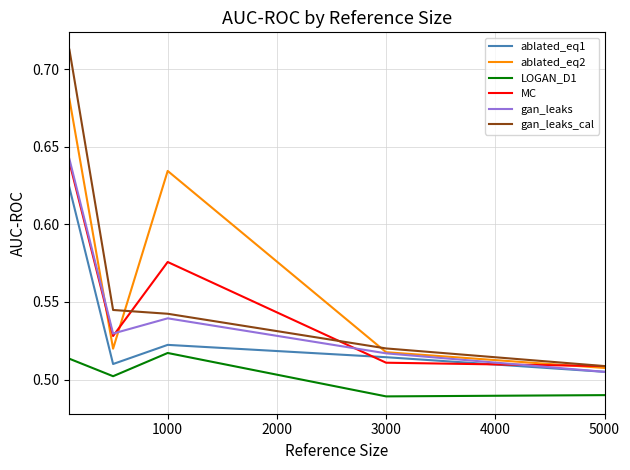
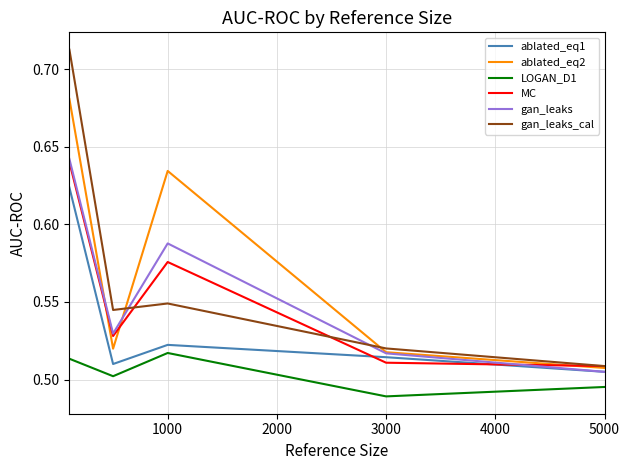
gan_leaks, 1000: 0.539 -> 0.588
gan_leaks_cal, 1000: 0.542 -> 0.549
LOGAN_D1, 5000: 0.490 -> 0.495
